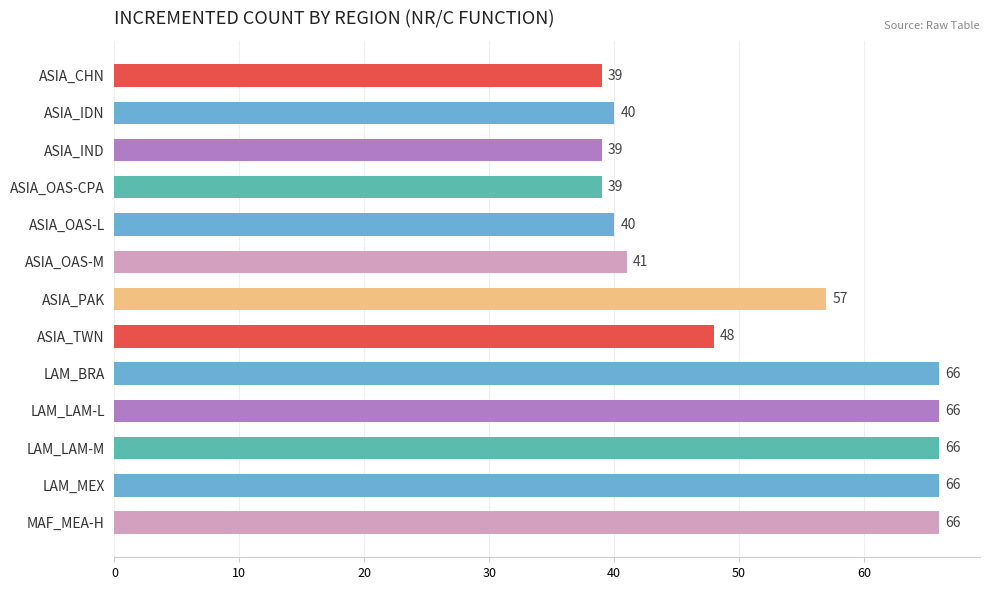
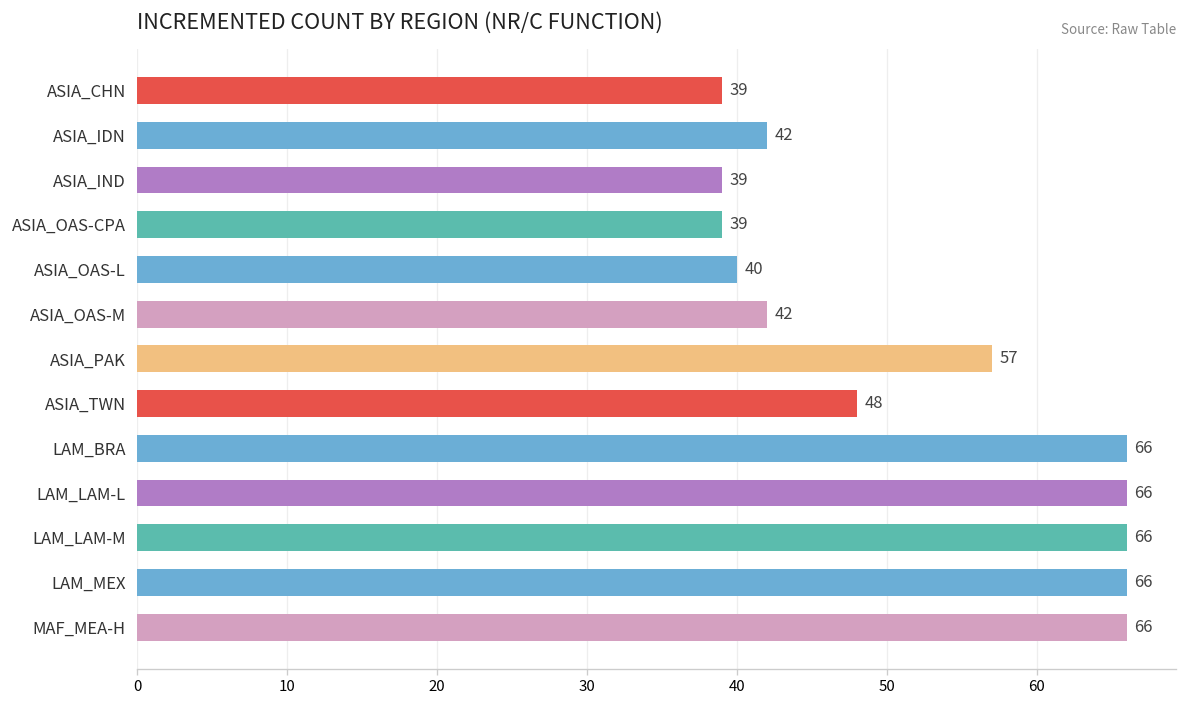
ASIA_IDN: 40 -> 42
ASIA_OAS-M: 41 -> 42
